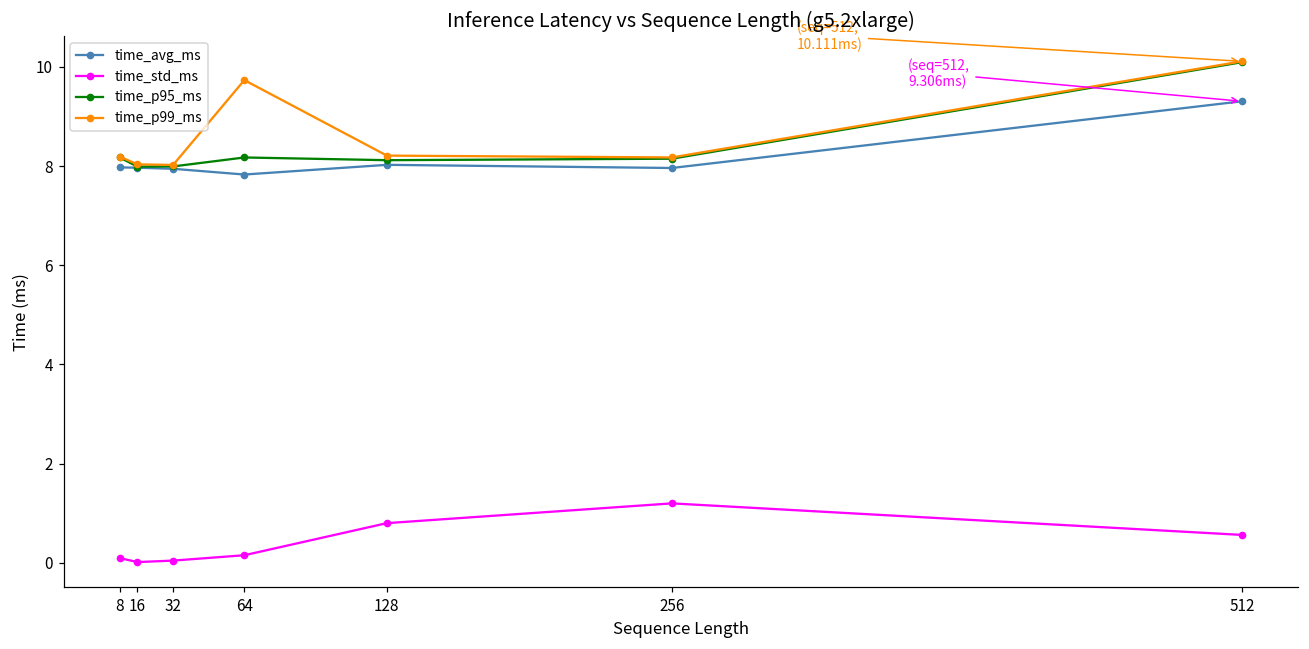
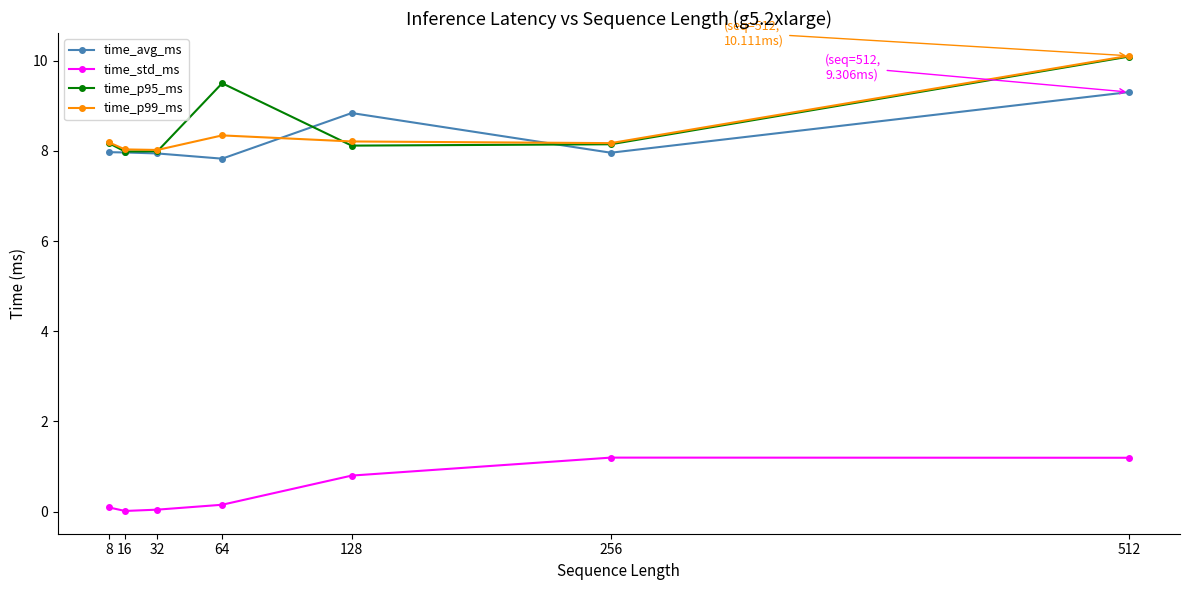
time_p95_ms, 64: 8.2 -> 9.5
time_p99_ms, 64: 9.7 -> 8.3
time_avg_ms, 128: 8.0 -> 8.8
time_std_ms, 512: 0.6 -> 1.2
